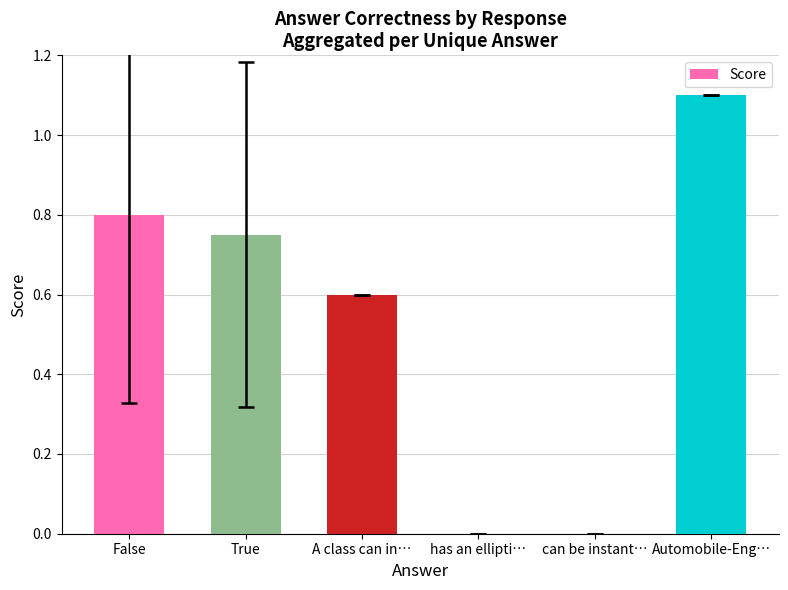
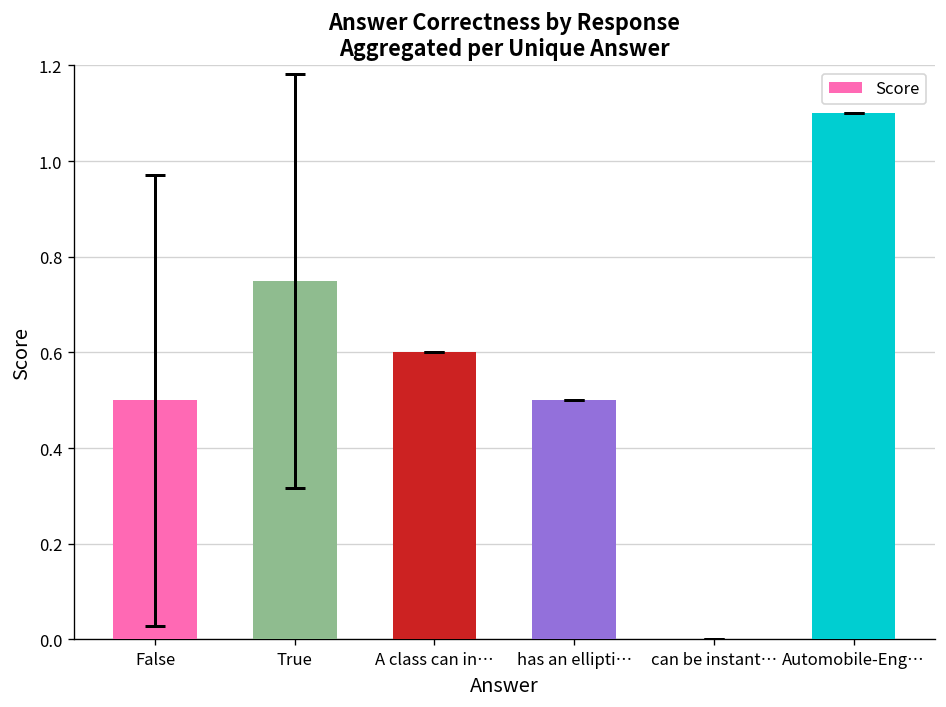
Score, False: 0.8 -> 0.5
Score, has an ellipti…: 0.0 -> 0.5
